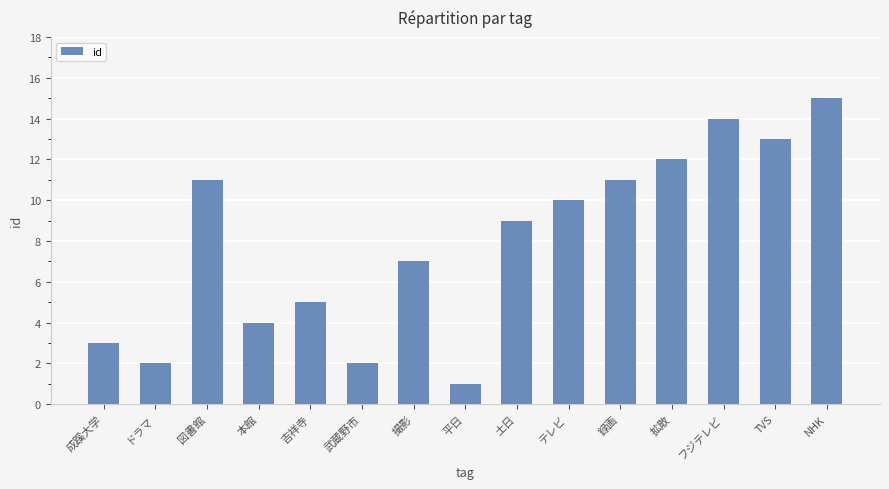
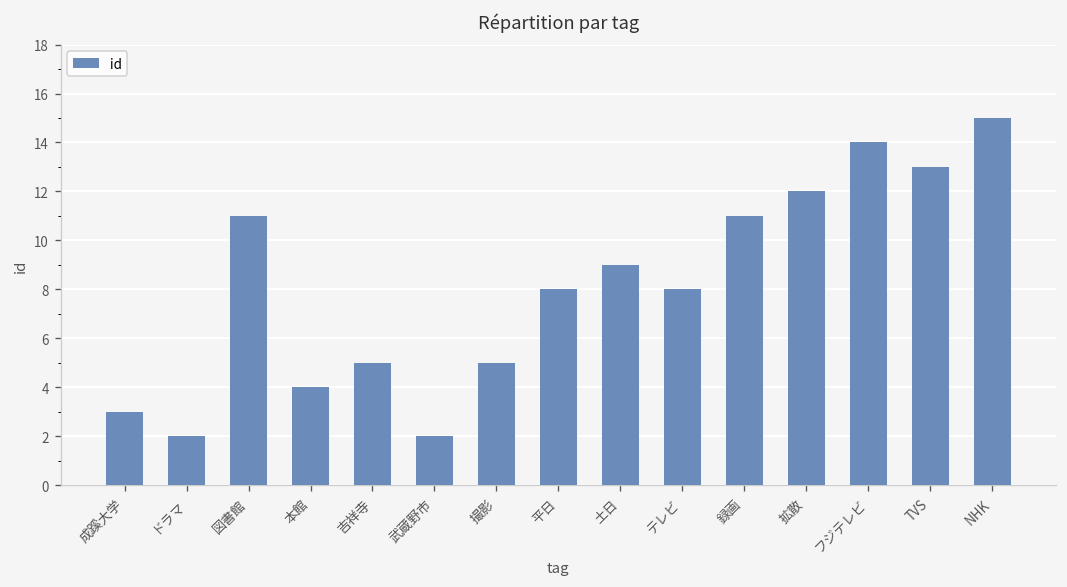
撮影: 7 -> 5
平日: 1 -> 8
テレビ: 10 -> 8
